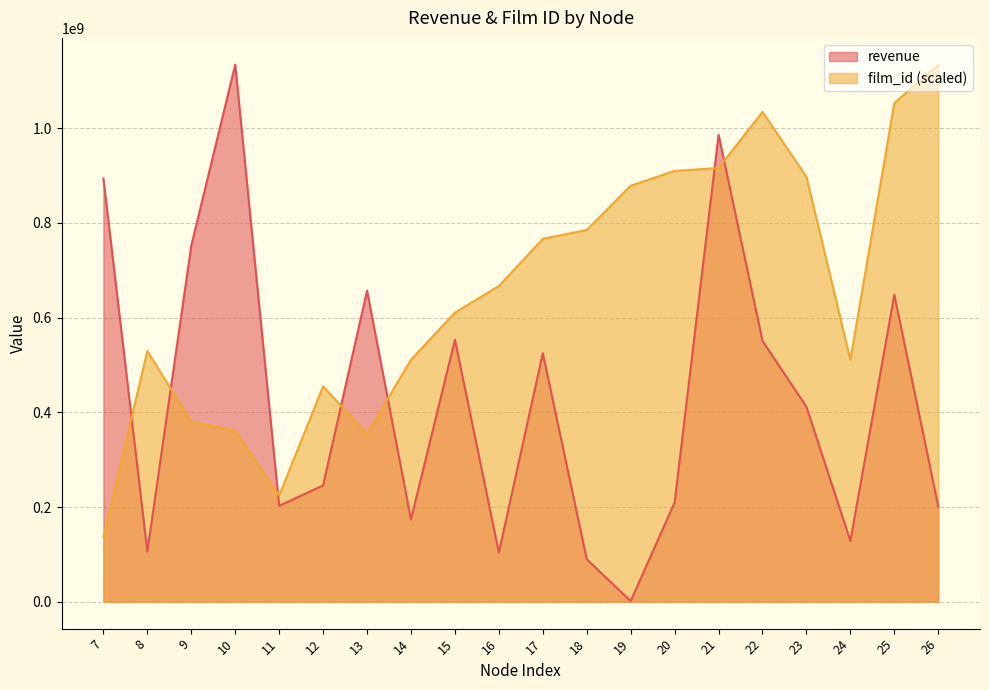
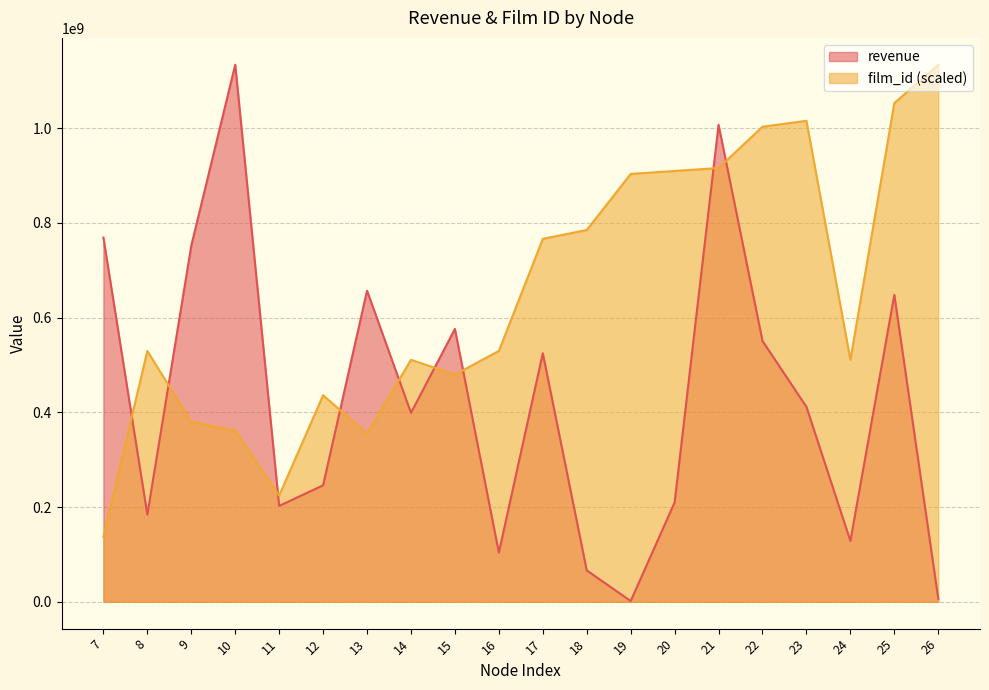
revenue, 7: 890000000 -> 770000000
revenue, 8: 110000000 -> 180000000
film_id (scaled), 12: 450000000 -> 440000000
revenue, 14: 170000000 -> 400000000
revenue, 15: 550000000 -> 580000000
film_id (scaled), 15: 610000000 -> 480000000
film_id (scaled), 16: 670000000 -> 530000000
revenue, 18: 90000000 -> 70000000
film_id (scaled), 19: 880000000 -> 900000000
revenue, 21: 990000000 -> 1010000000
film_id (scaled), 22: 1030000000 -> 1000000000
film_id (scaled), 23: 900000000 -> 1020000000
revenue, 26: 200000000 -> 10000000
